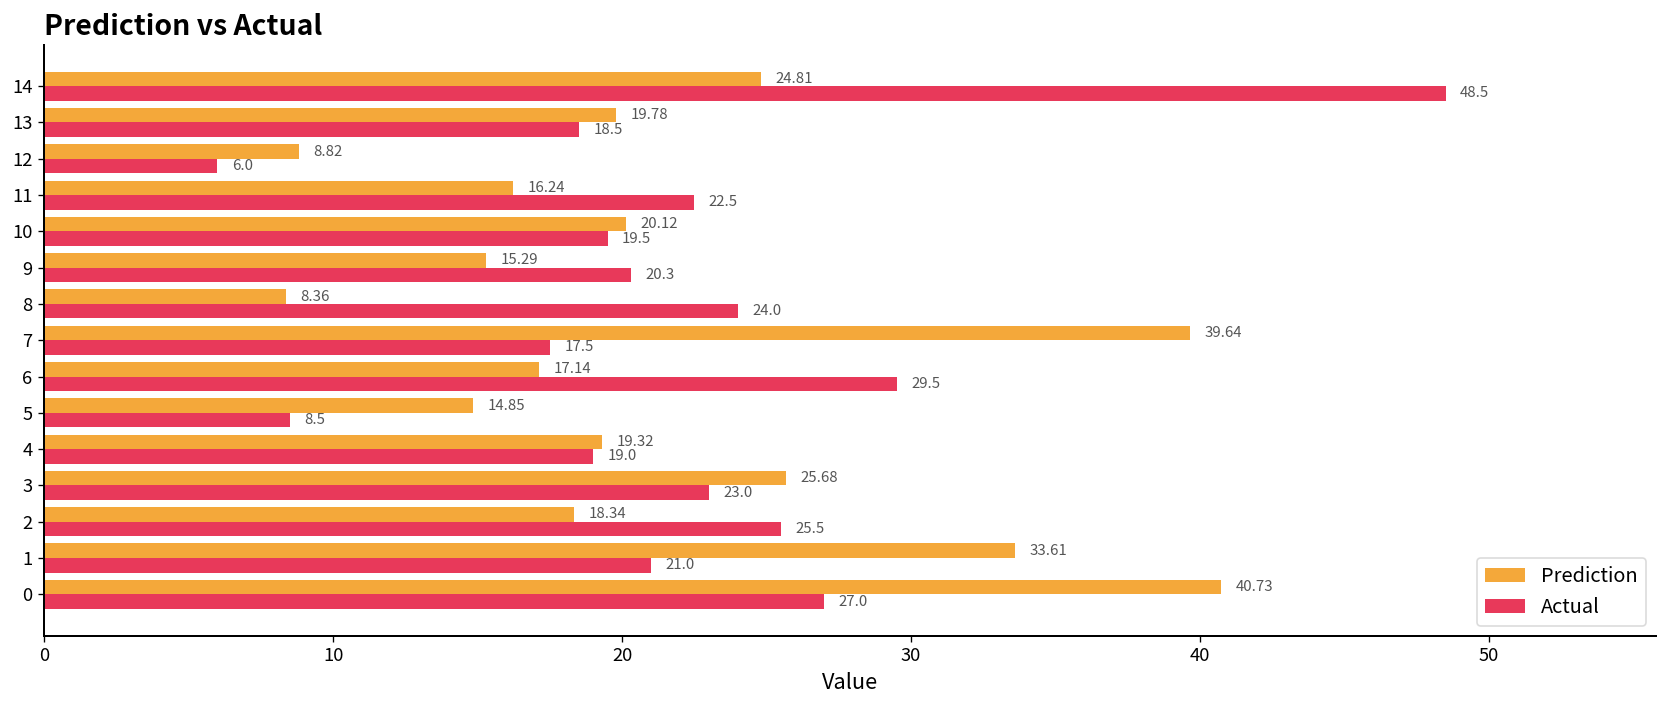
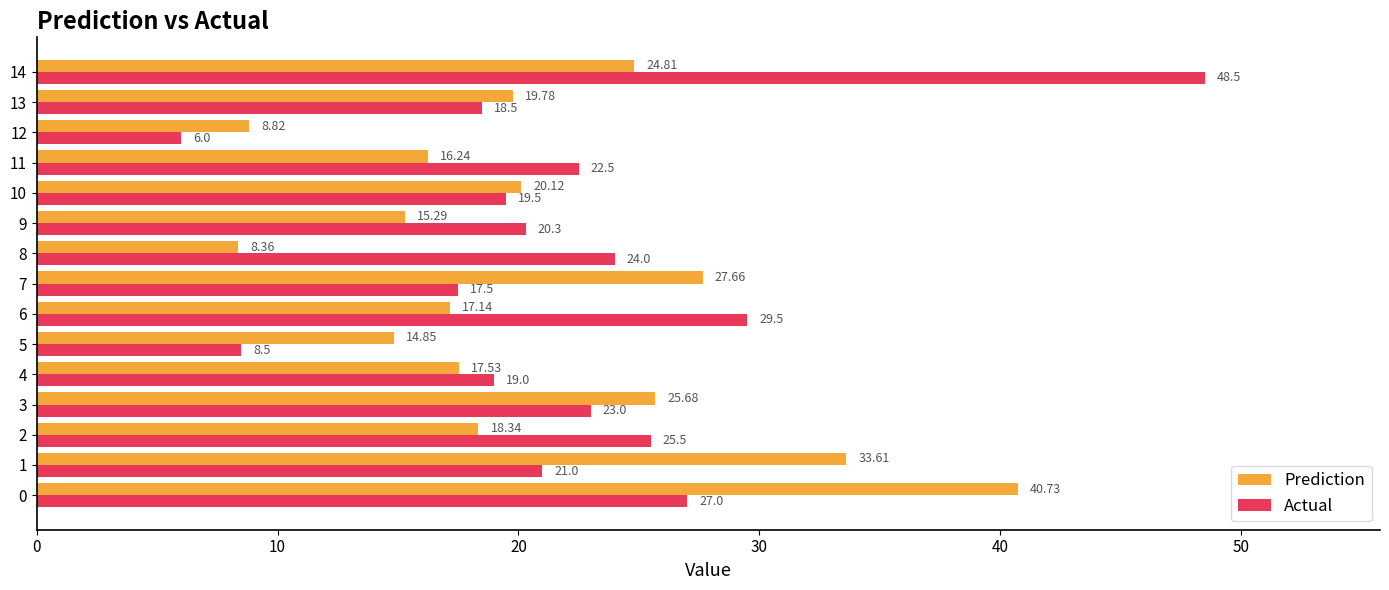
Prediction, 7: 39.64 -> 27.66
Prediction, 4: 19.32 -> 17.53
